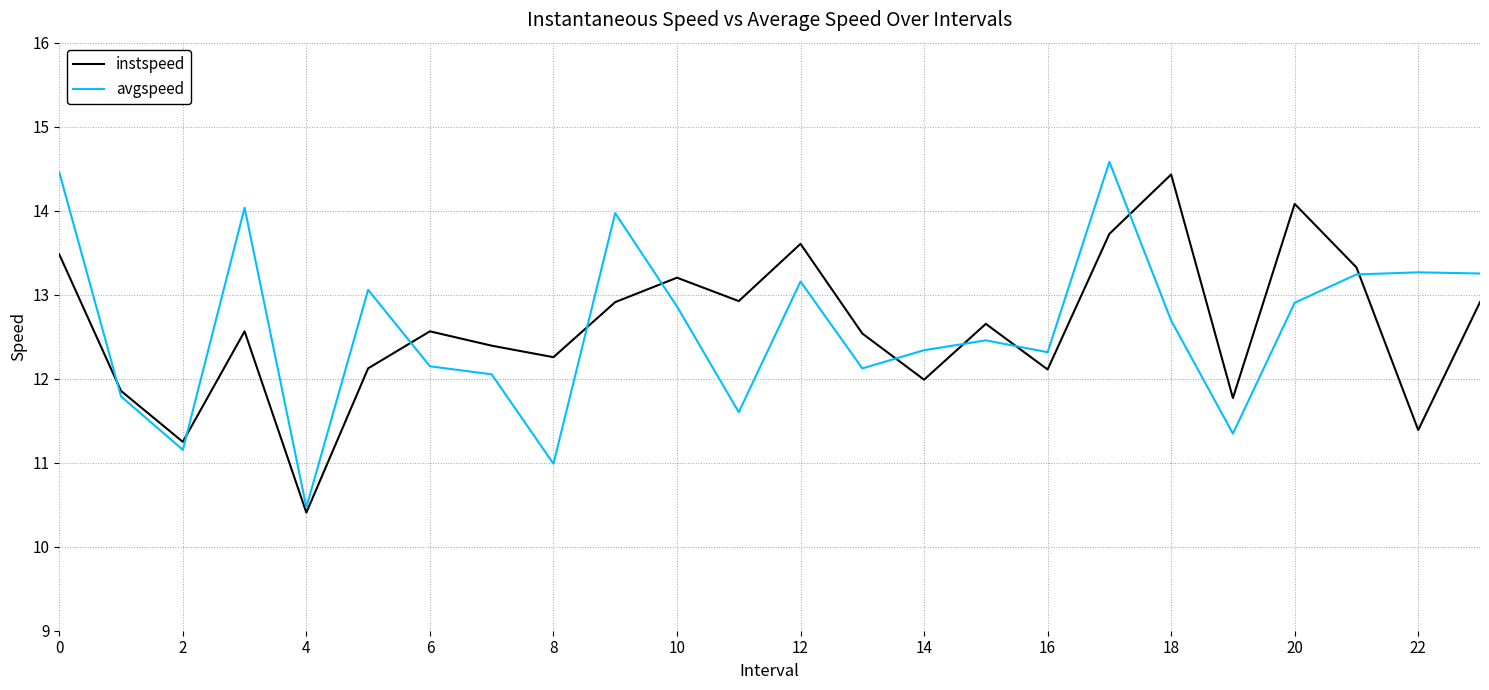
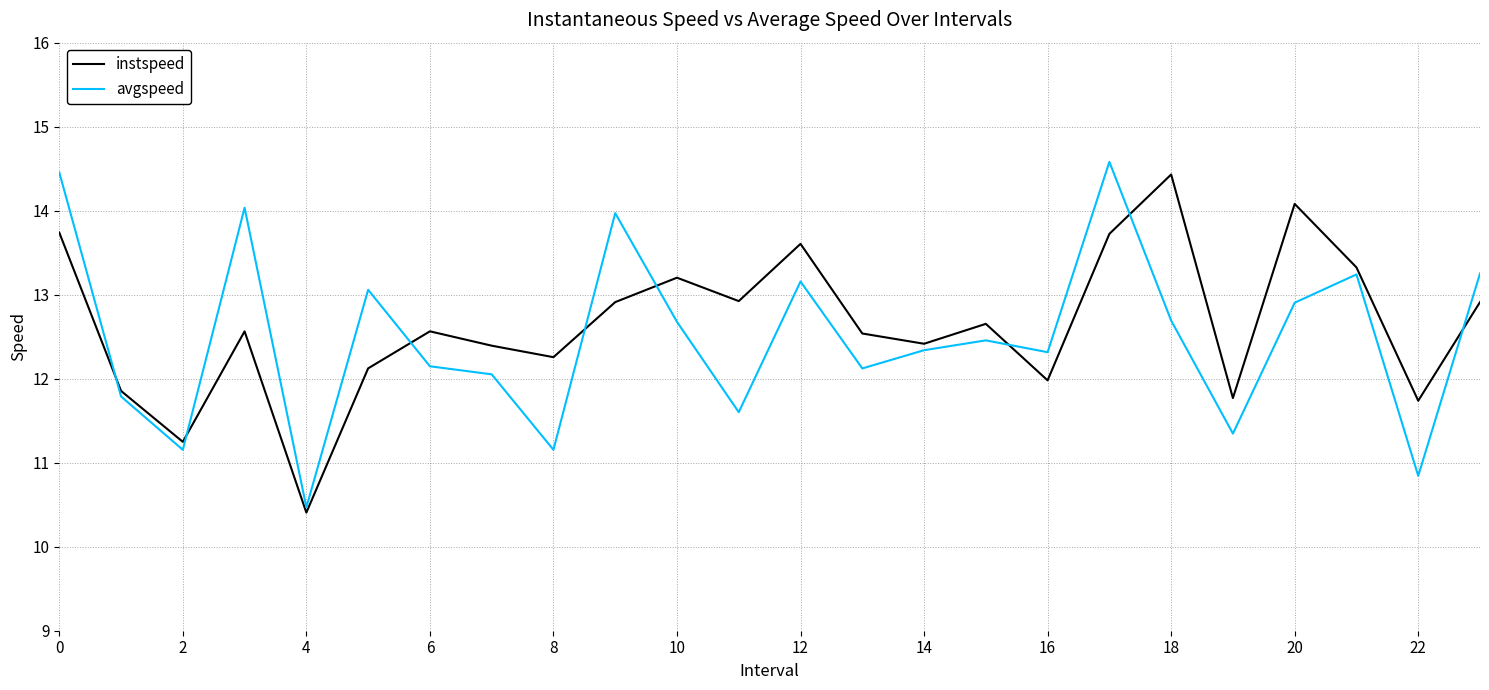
instspeed, 0: 13.5 -> 13.7
avgspeed, 8: 11.0 -> 11.2
avgspeed, 10: 12.9 -> 12.7
instspeed, 14: 12.0 -> 12.4
instspeed, 16: 12.1 -> 12.0
instspeed, 22: 11.4 -> 11.7
avgspeed, 22: 13.3 -> 10.8
